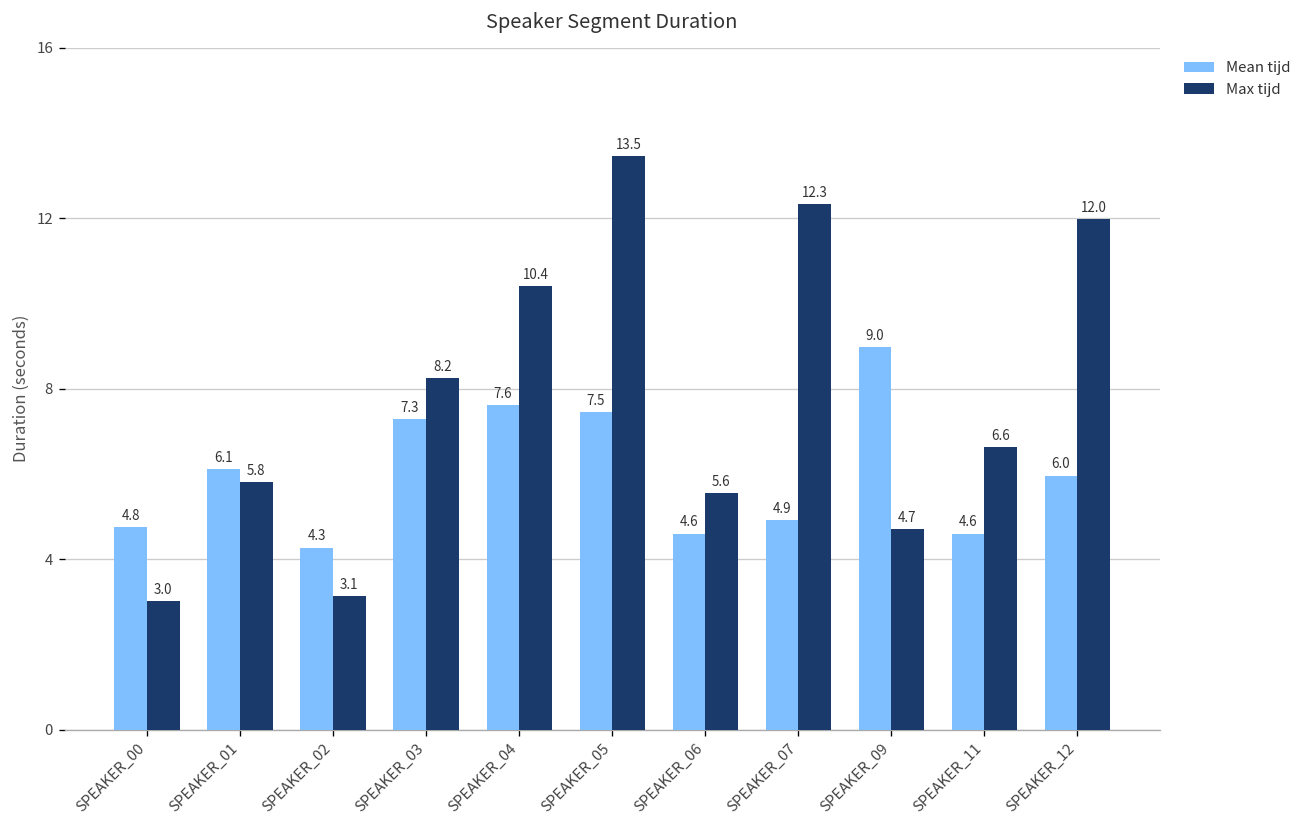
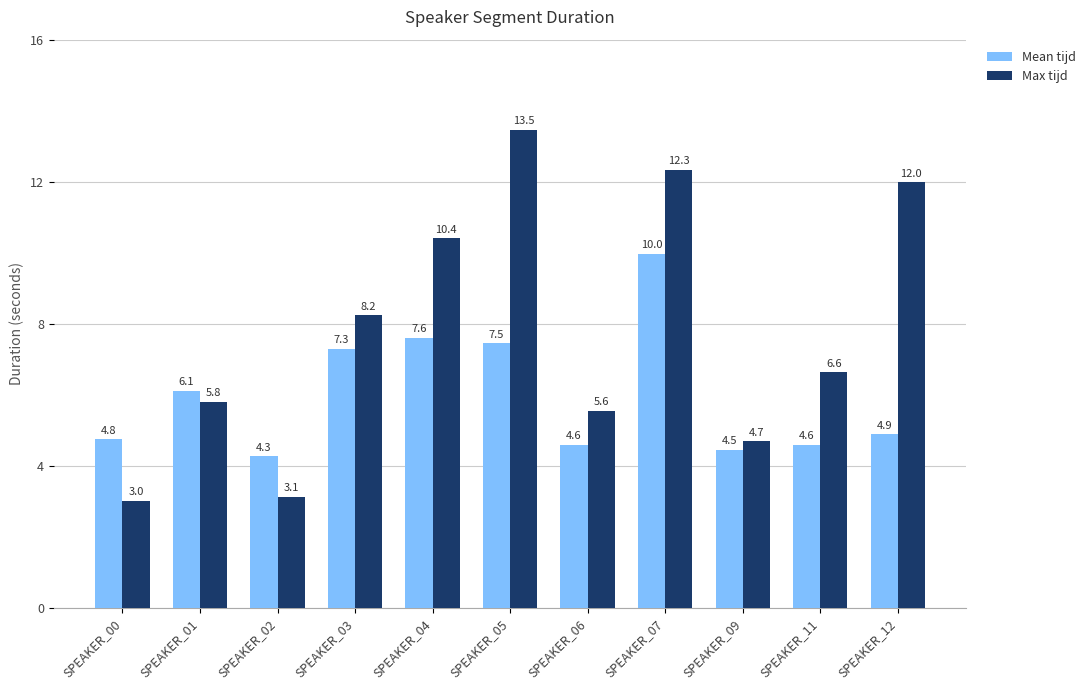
Mean tijd, SPEAKER_07: 4.9 -> 10.0
Mean tijd, SPEAKER_09: 9.0 -> 4.5
Mean tijd, SPEAKER_12: 6.0 -> 4.9
